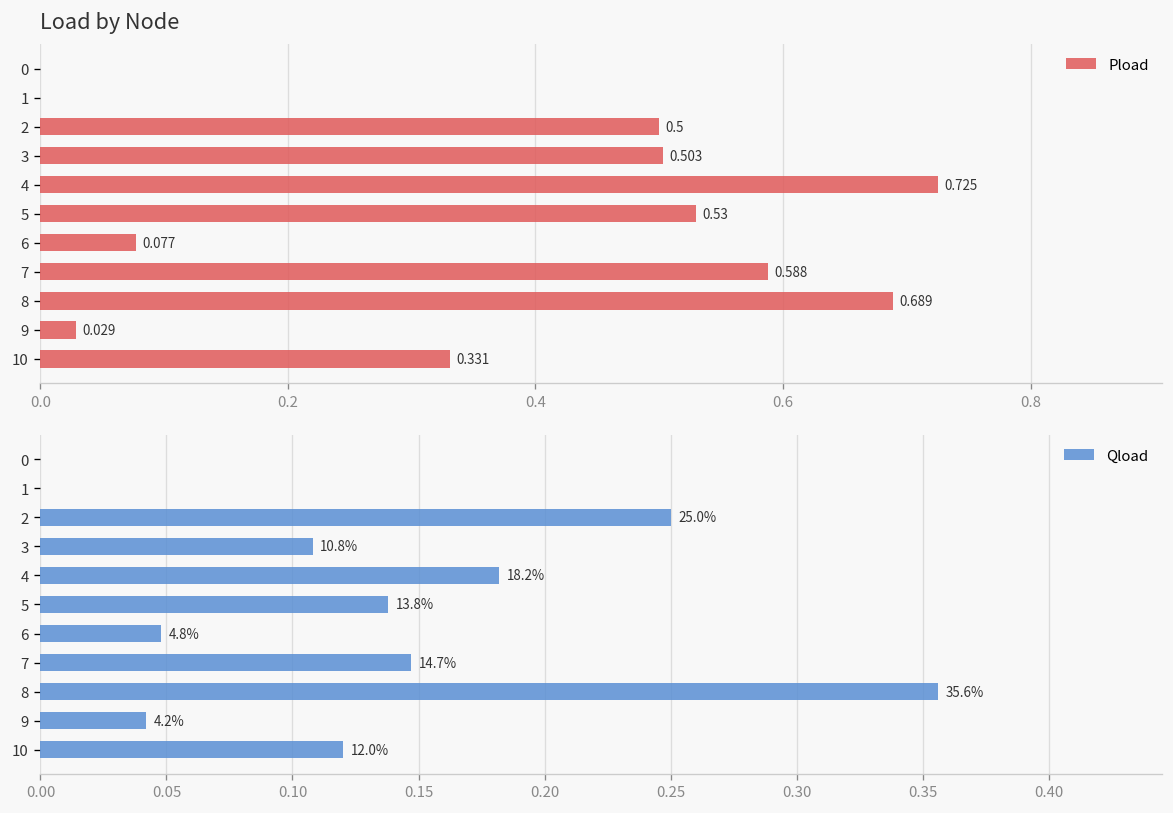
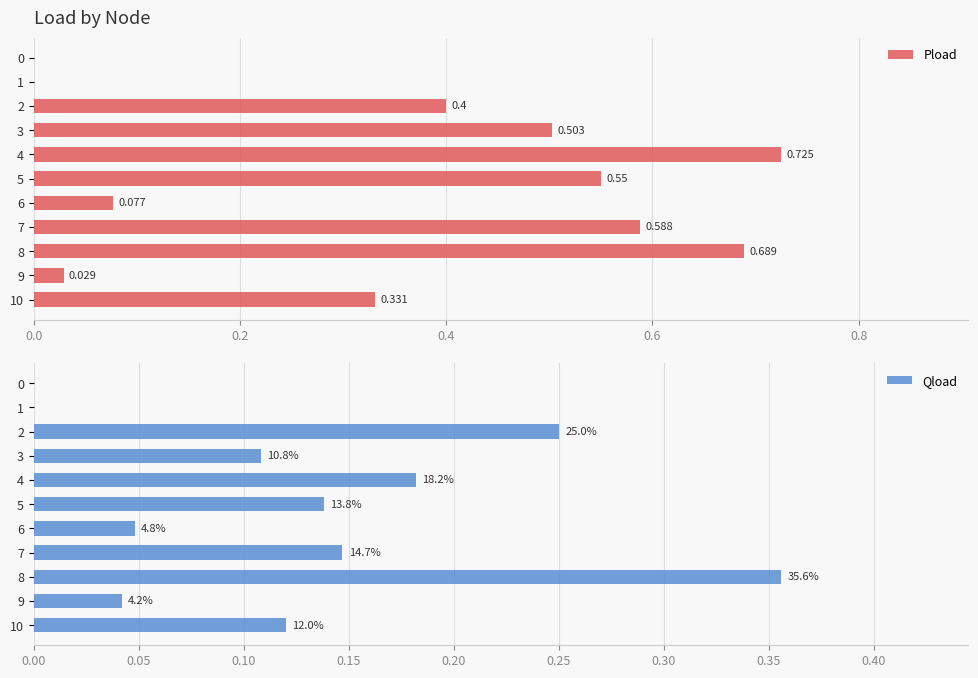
Load by Node, 2: 0.5 -> 0.4
Load by Node, 5: 0.53 -> 0.55
